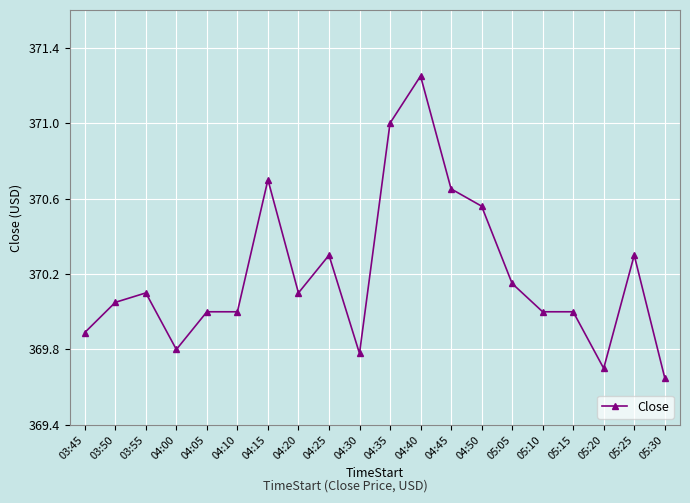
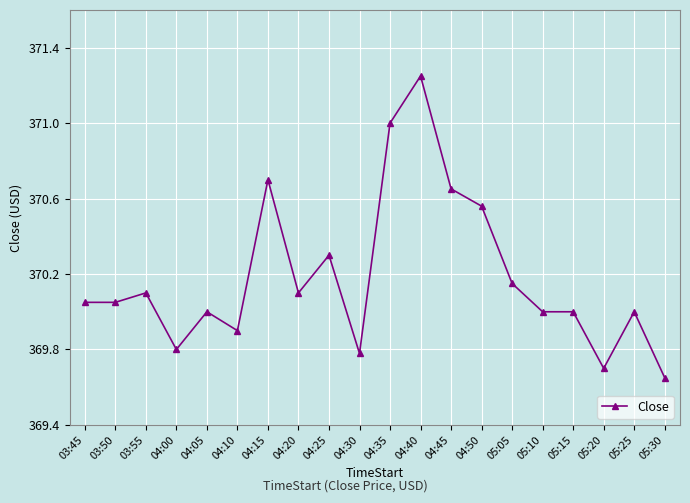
03:45: 369.89 -> 370.05
04:10: 370.0 -> 369.9
05:25: 370.3 -> 370.0
